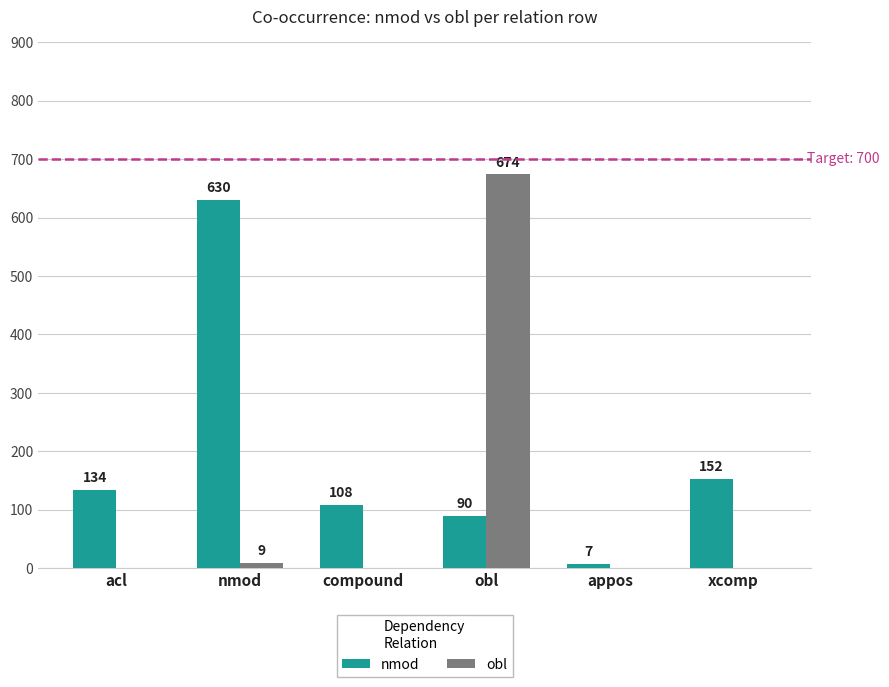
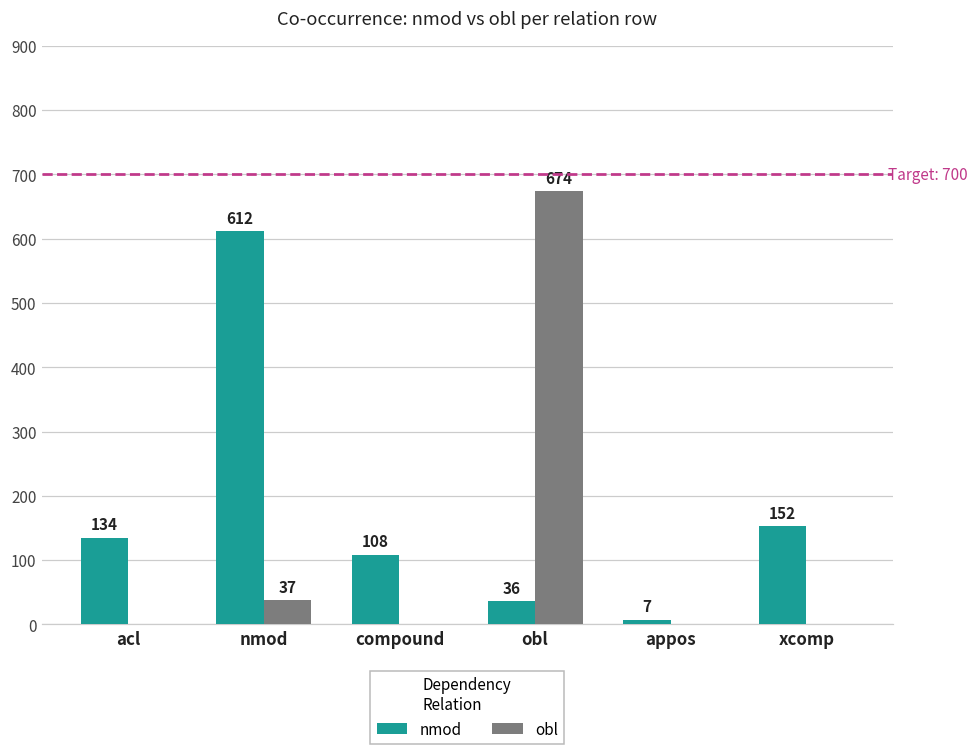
nmod, nmod: 630 -> 612
obl, nmod: 9 -> 37
nmod, obl: 90 -> 36
